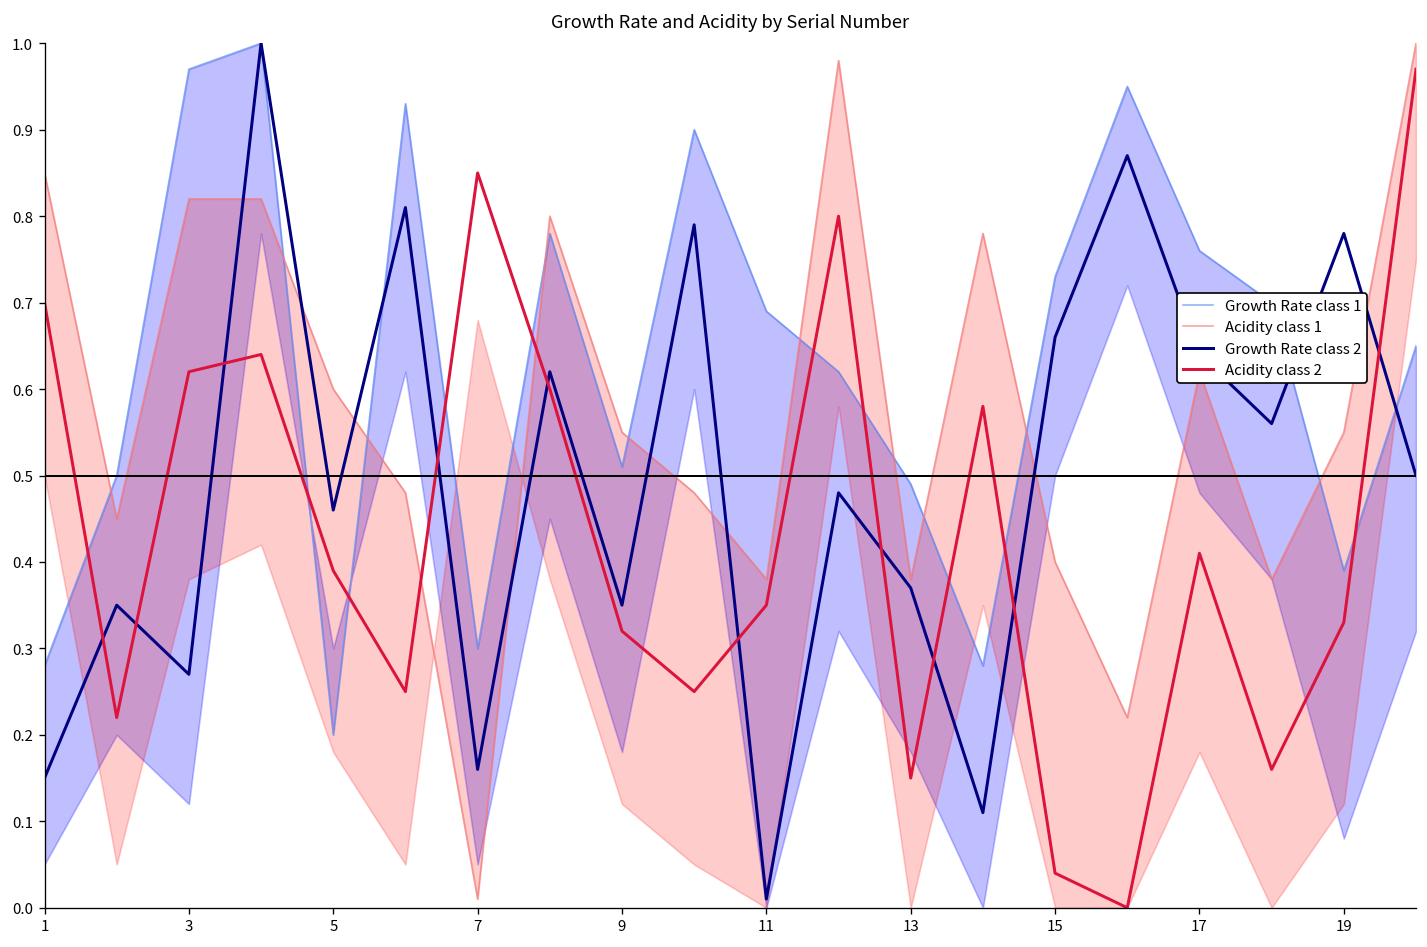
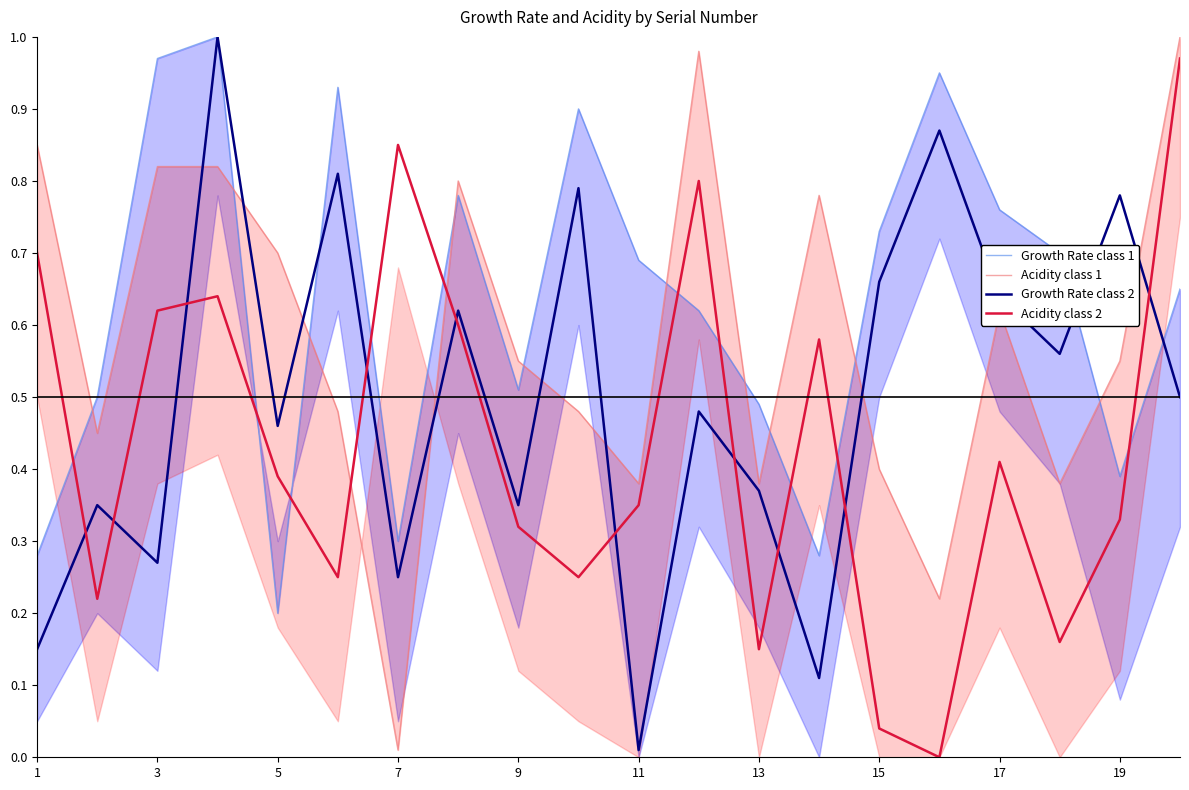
Acidity class 1, 5: 0.6 -> 0.7
Growth Rate class 2, 7: 0.16 -> 0.25
